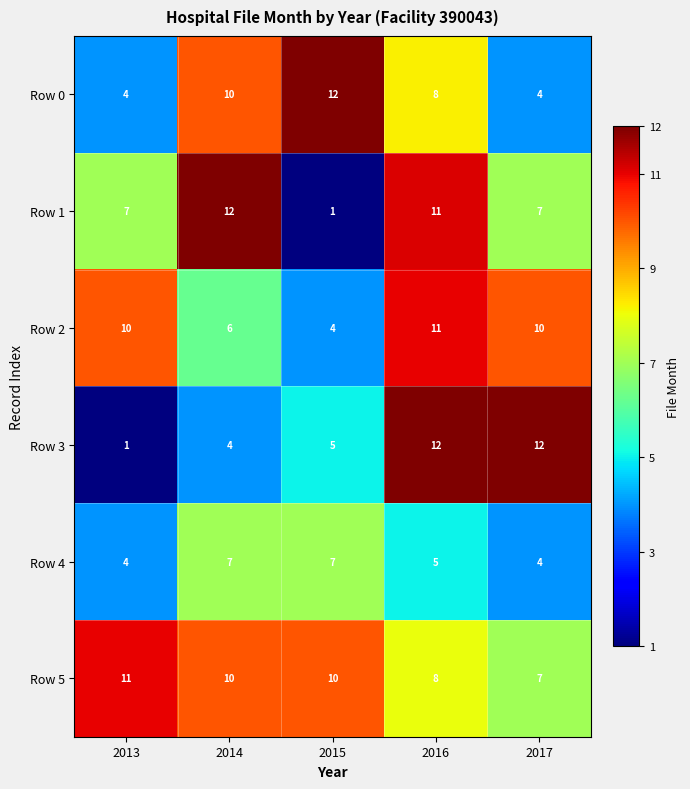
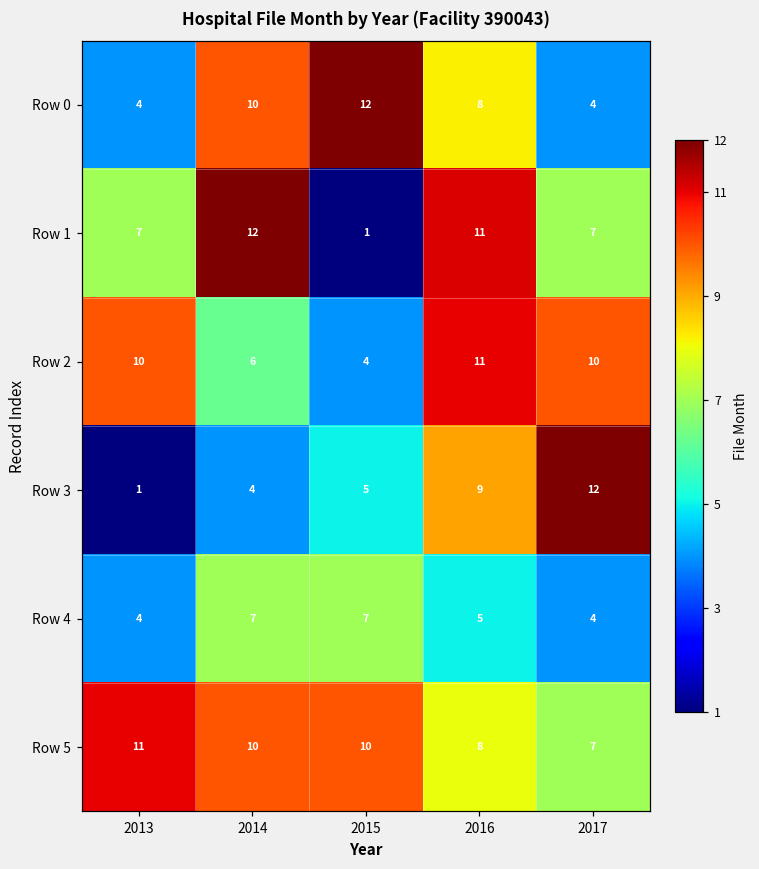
Row 3, 2016: 12 -> 9
